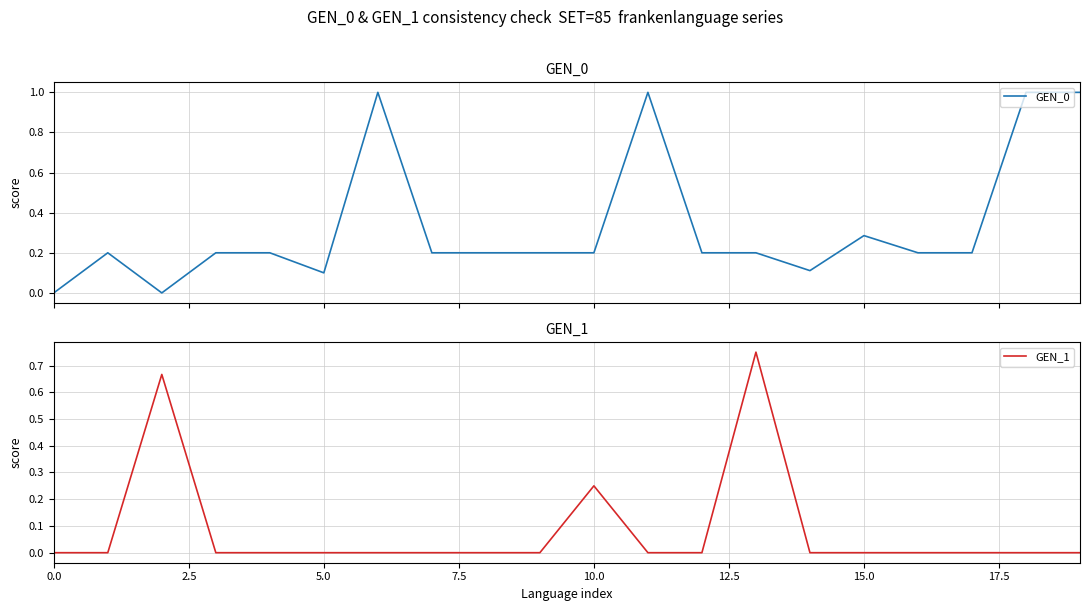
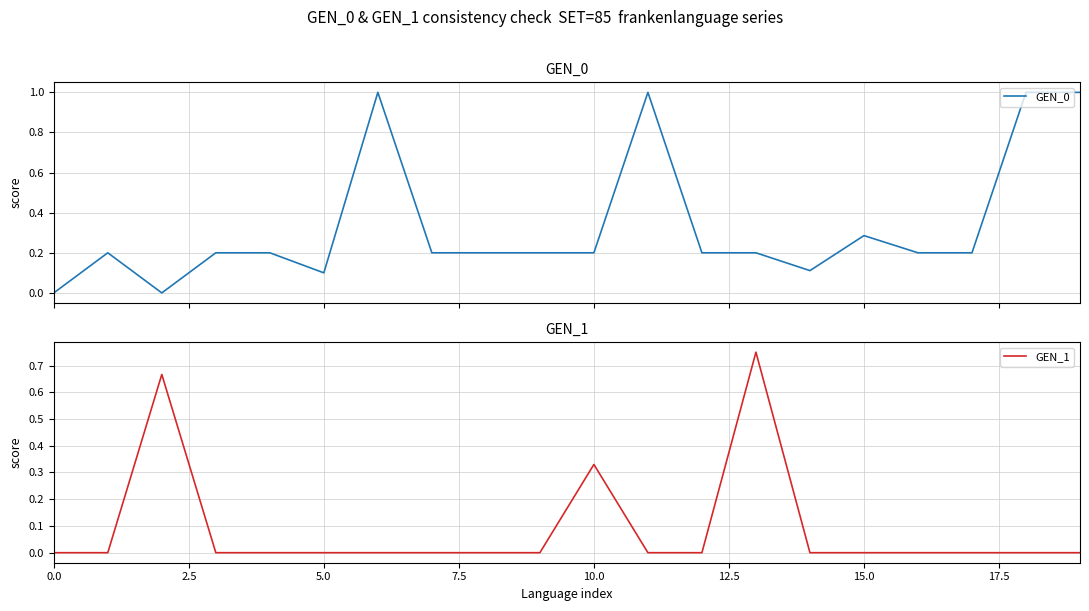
GEN_1, 10.0: 0.25 -> 0.33
